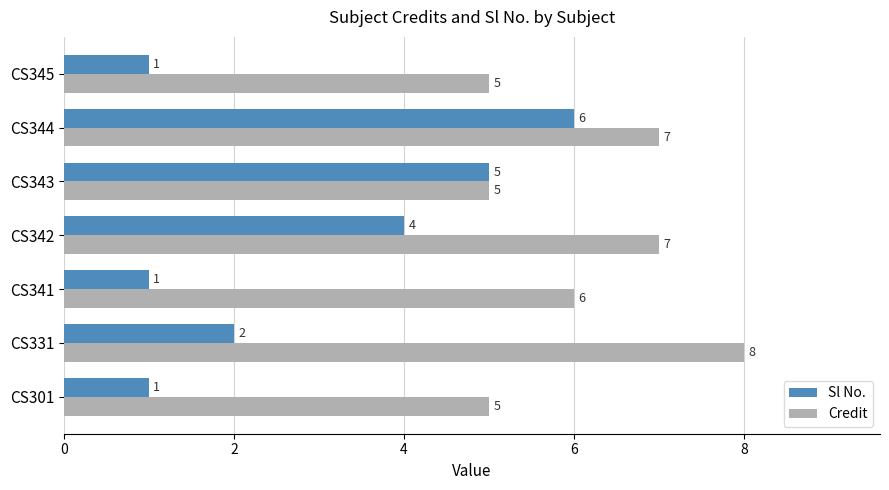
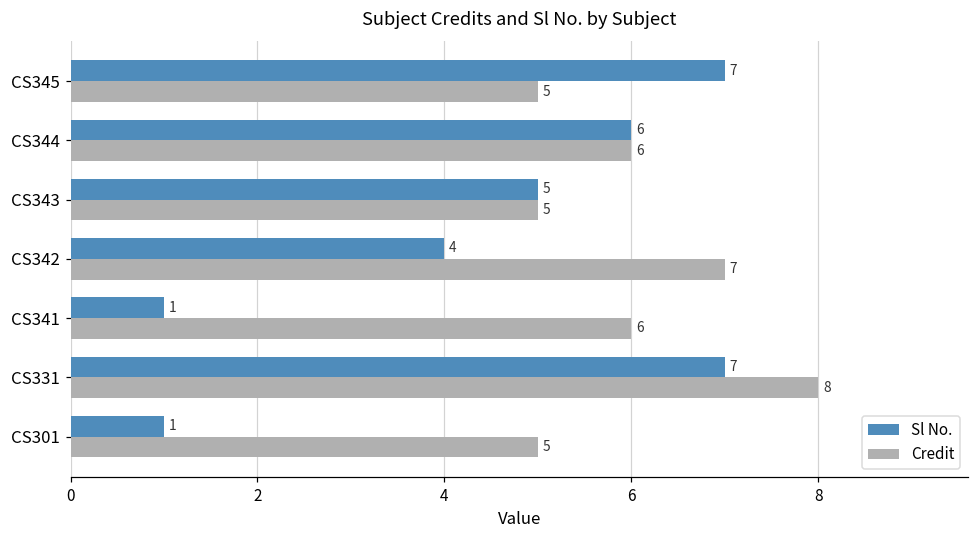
Sl No., CS345: 1 -> 7
Credit, CS344: 7 -> 6
Sl No., CS331: 2 -> 7
